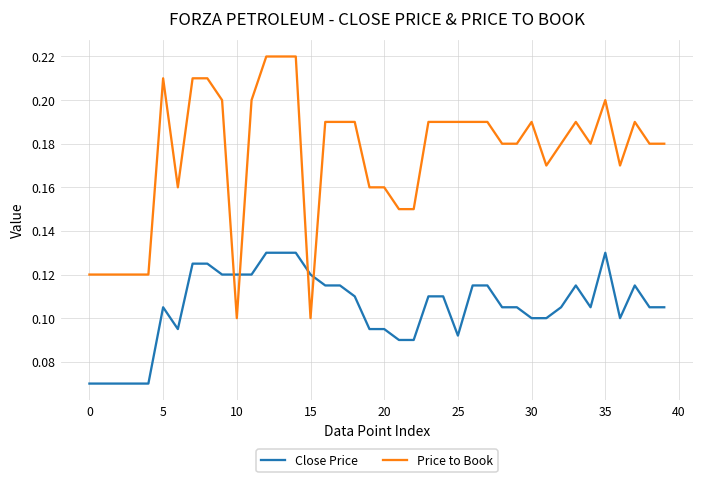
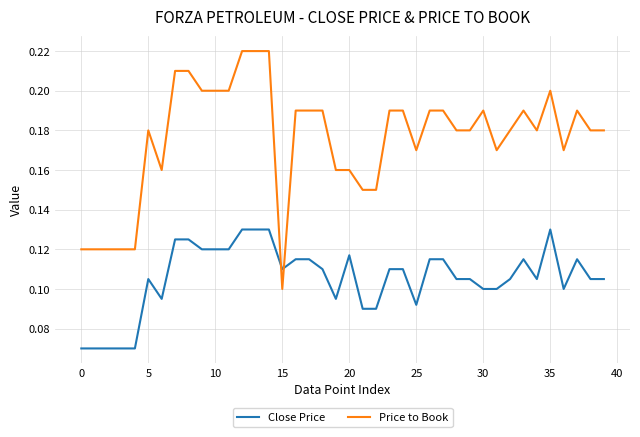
Price to Book, 5: 0.21 -> 0.18
Price to Book, 10: 0.1 -> 0.2
Close Price, 15: 0.12 -> 0.11
Close Price, 20: 0.095 -> 0.117
Price to Book, 25: 0.19 -> 0.17
